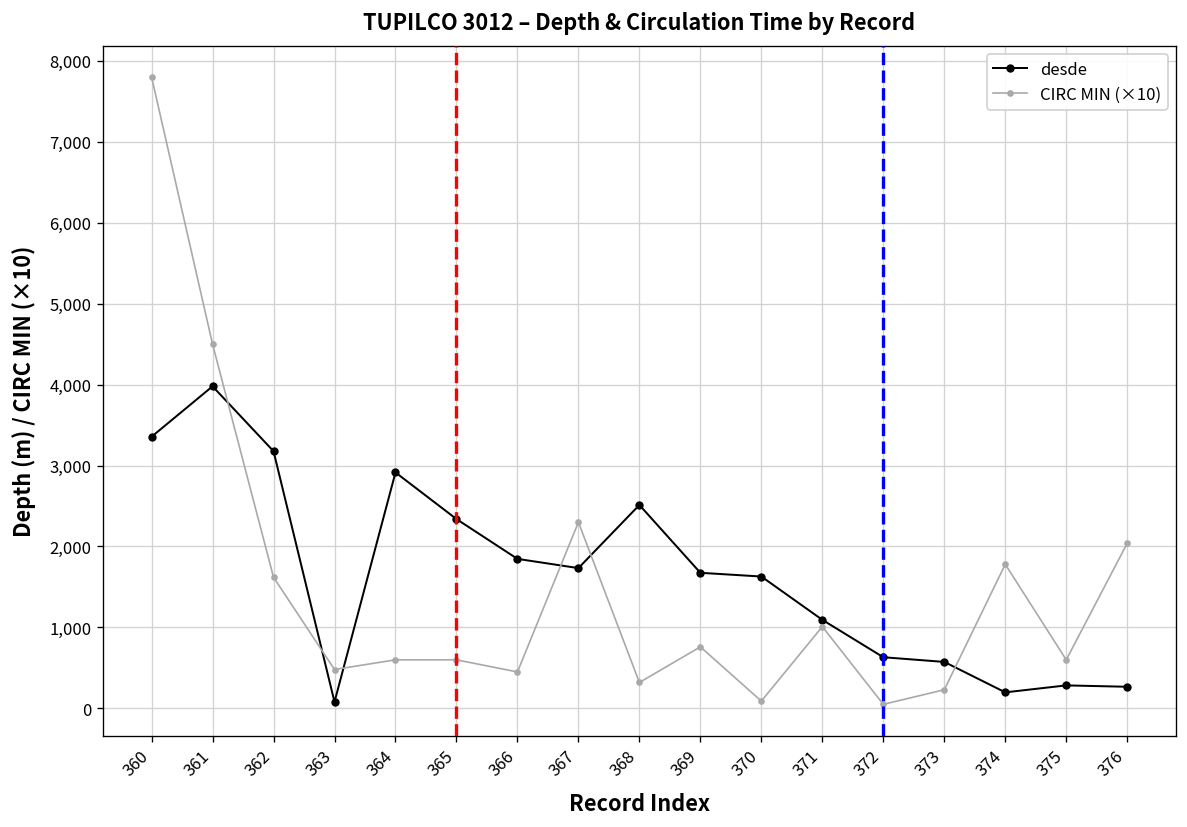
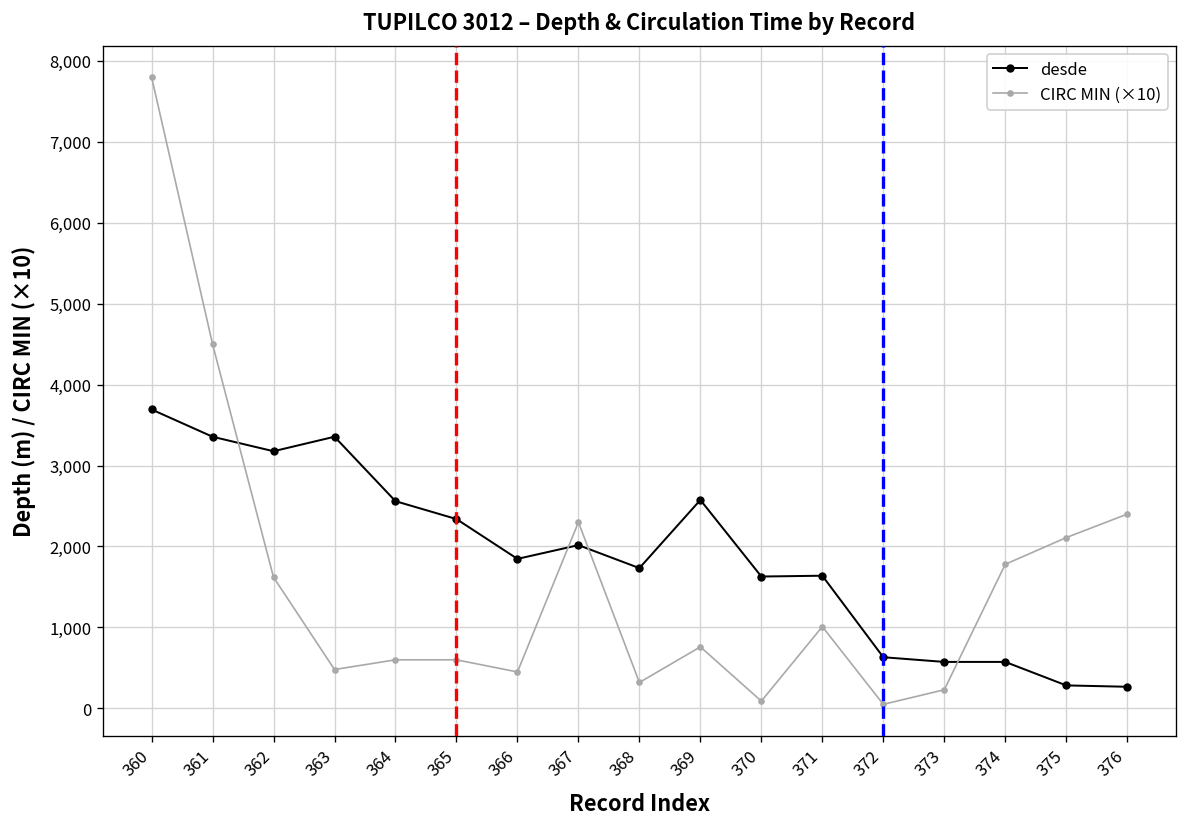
desde, 360: 3,400 -> 3,700
desde, 361: 4,000 -> 3,400
desde, 363: 100 -> 3,400
desde, 364: 2,900 -> 2,600
desde, 367: 1,700 -> 2,000
desde, 368: 2,500 -> 1,700
desde, 369: 1,700 -> 2,600
desde, 371: 1,100 -> 1,600
desde, 374: 200 -> 600
CIRC MIN (×10), 375: 600 -> 2,100
CIRC MIN (×10), 376: 2,000 -> 2,400
